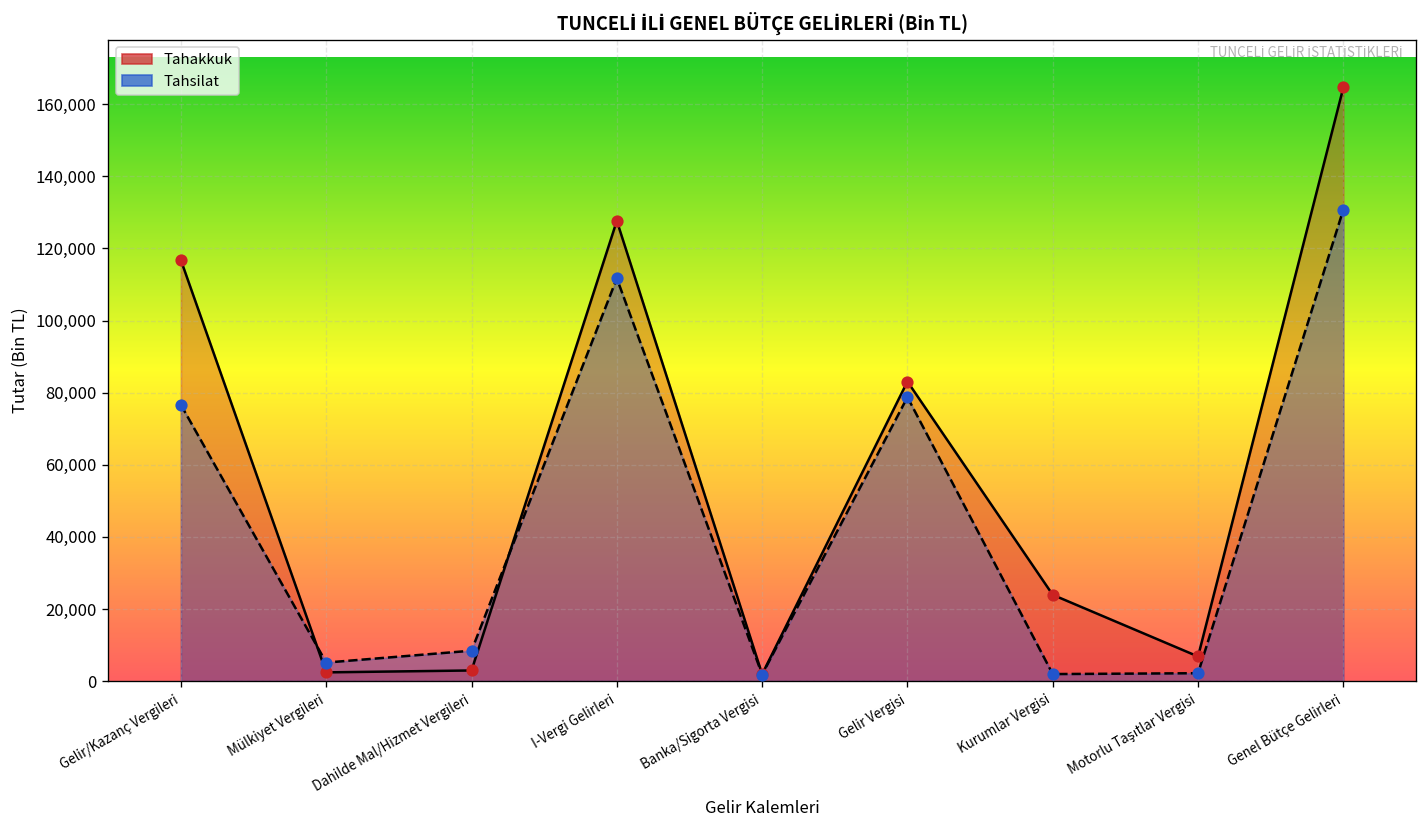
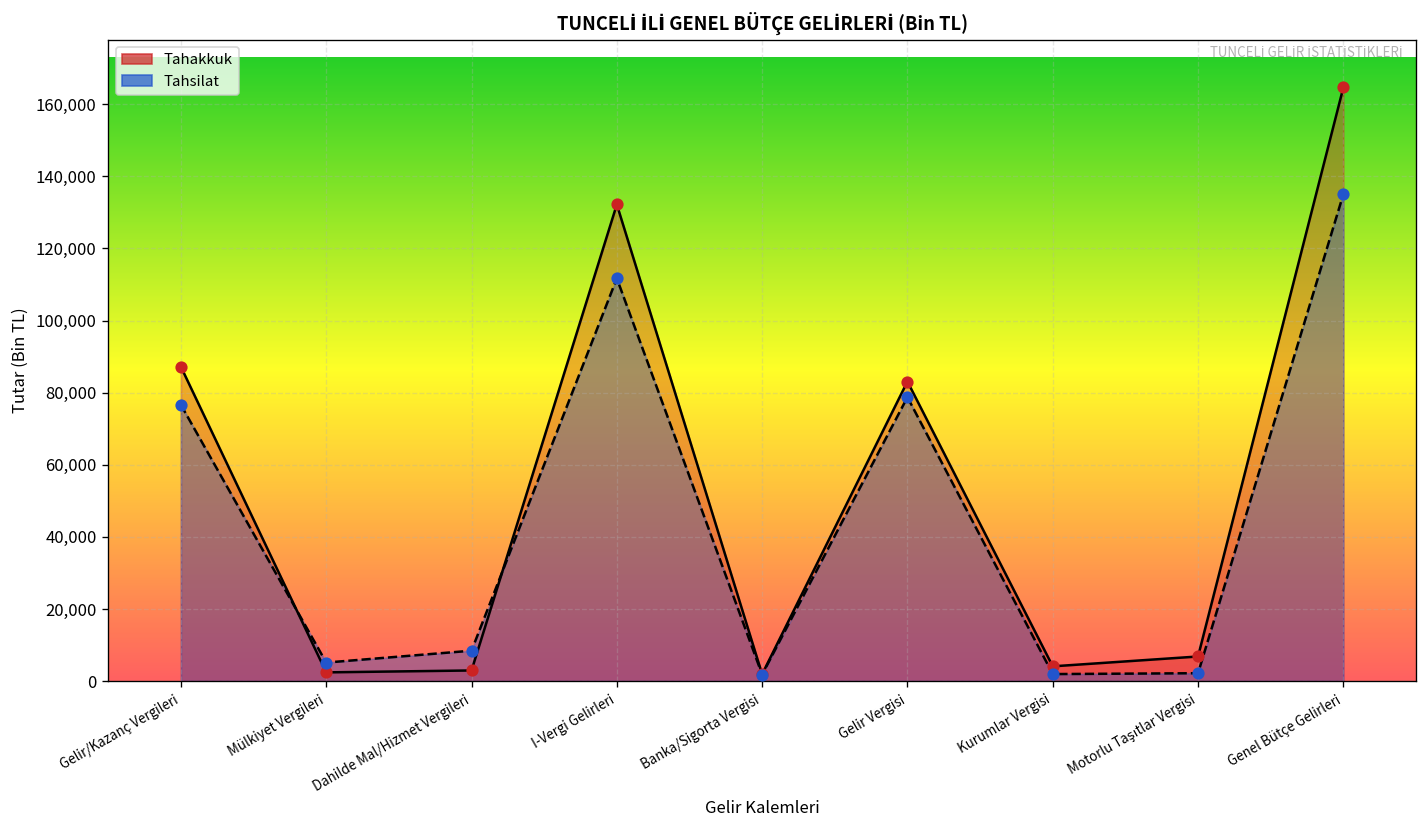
Tahakkuk, Gelir/Kazanç Vergileri: 117,000 -> 87,000
Tahakkuk, I-Vergi Gelirleri: 128,000 -> 132,000
Tahakkuk, Kurumlar Vergisi: 24,000 -> 4,000
Tahsilat, Genel Bütçe Gelirleri: 131,000 -> 135,000
